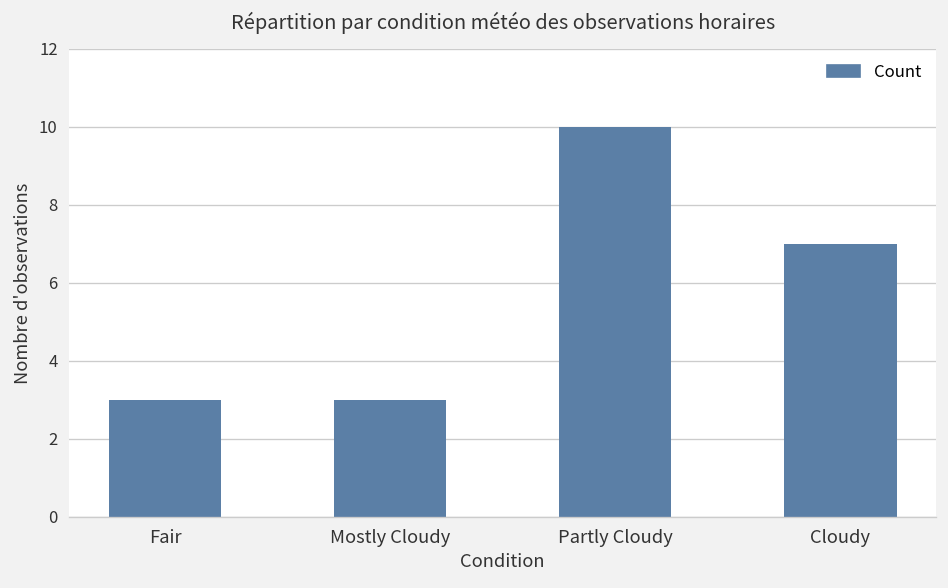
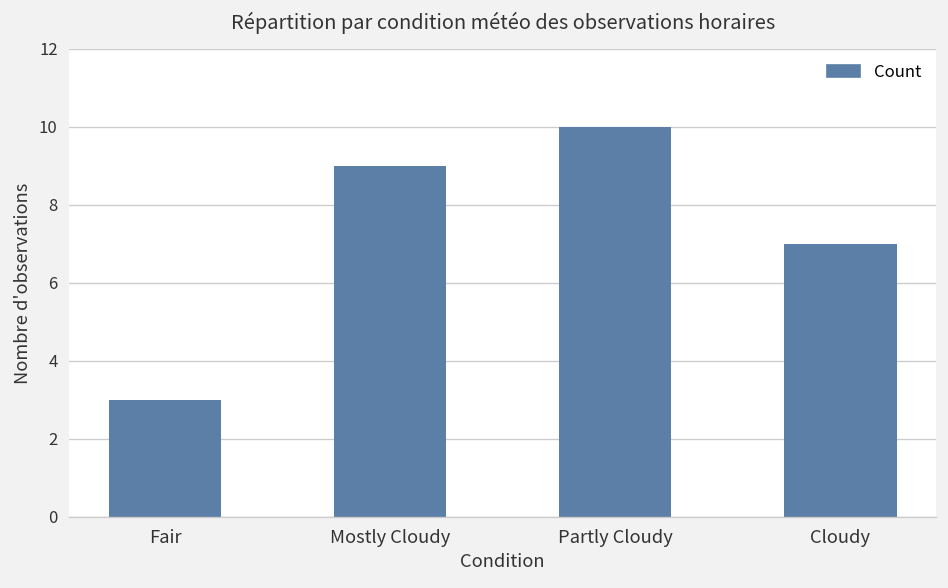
Mostly Cloudy: 3 -> 9
